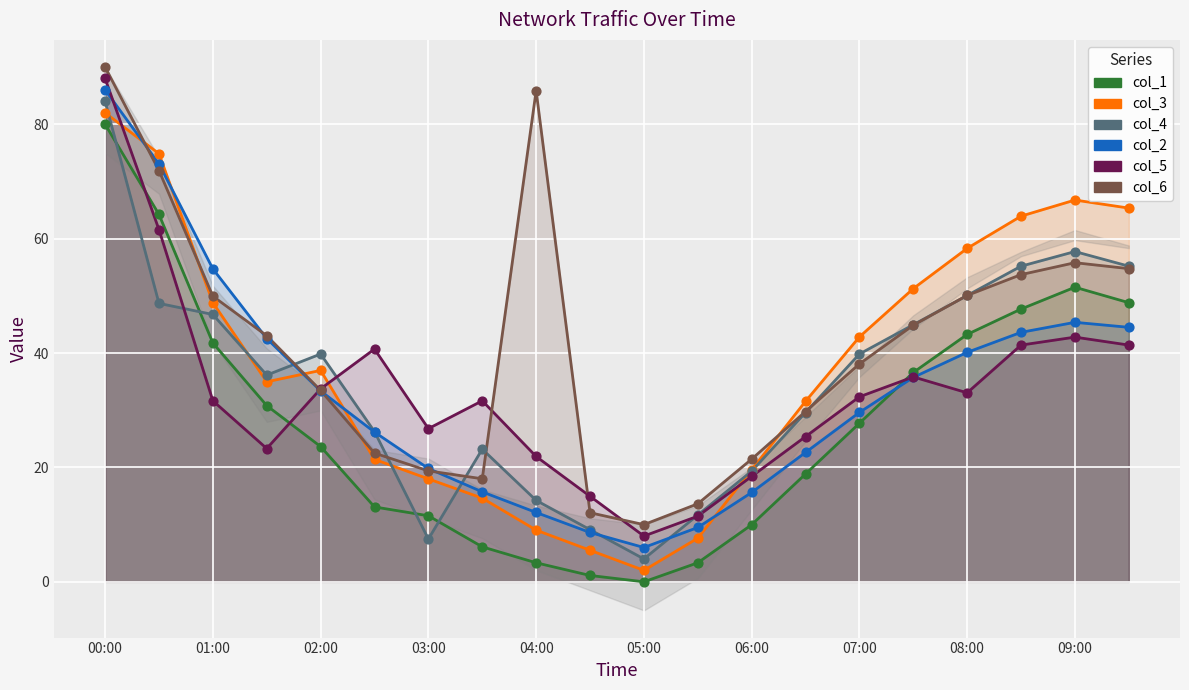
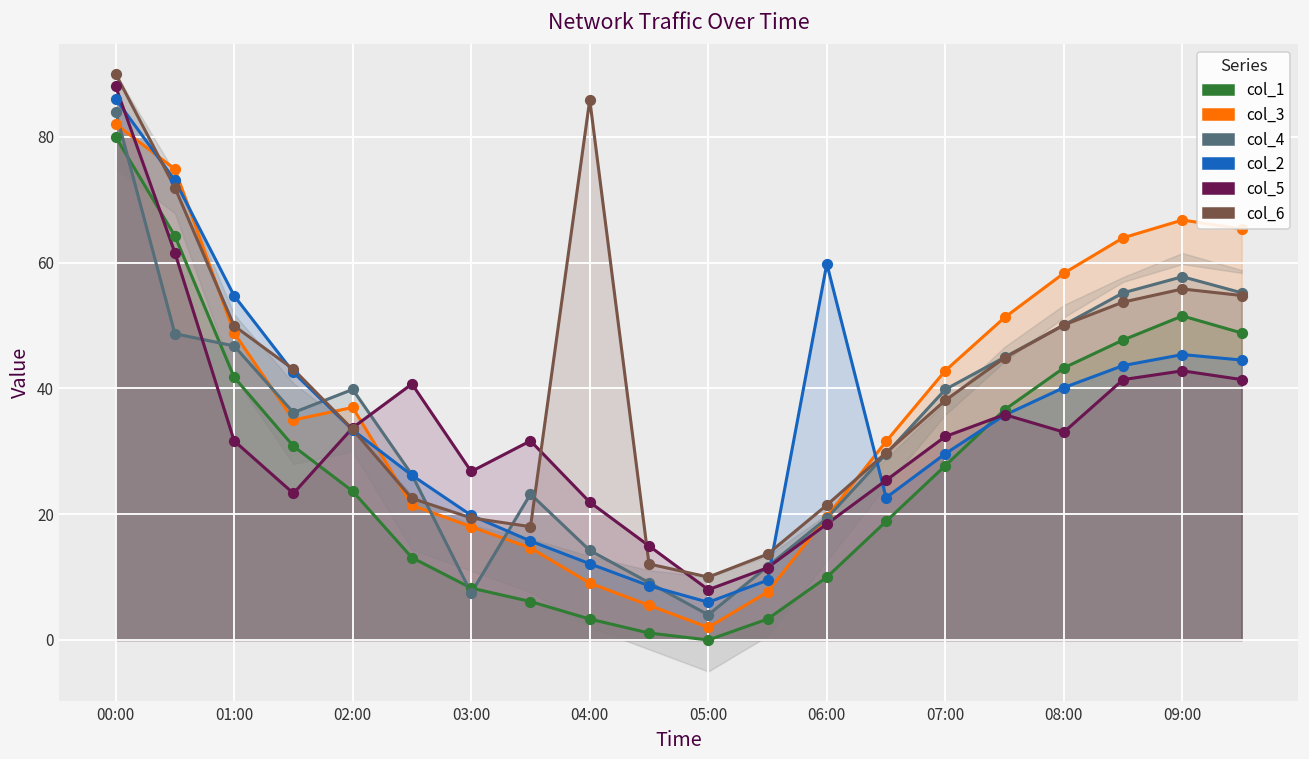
col_1, 03:00: 12 -> 8
col_2, 06:00: 16 -> 60
